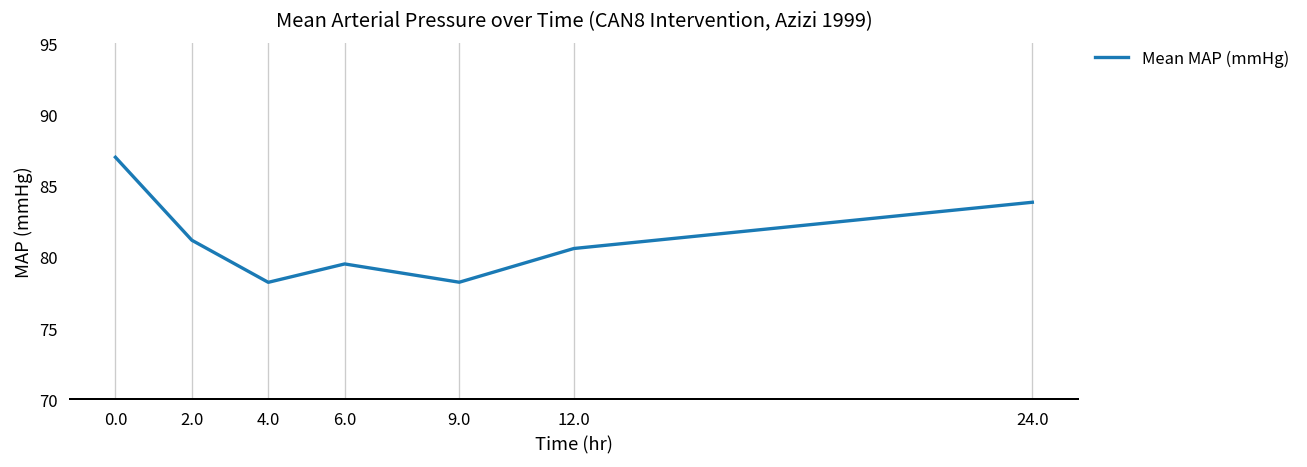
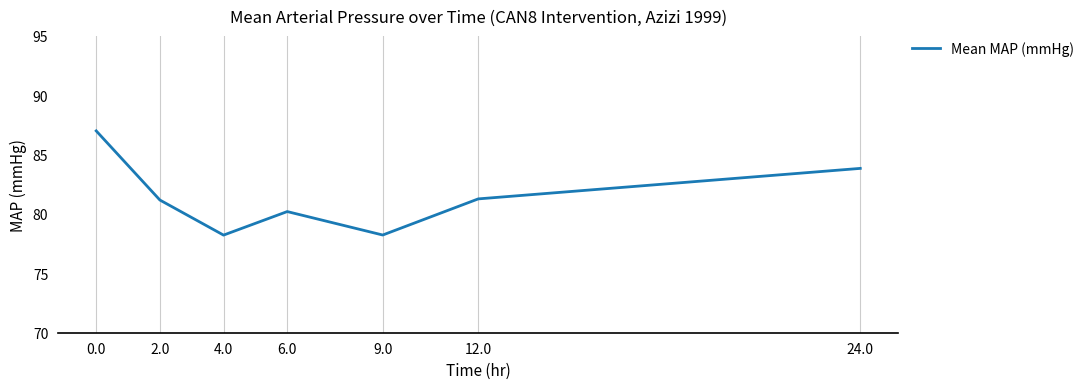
6.0: 79.5 -> 80.2
12.0: 80.6 -> 81.3
